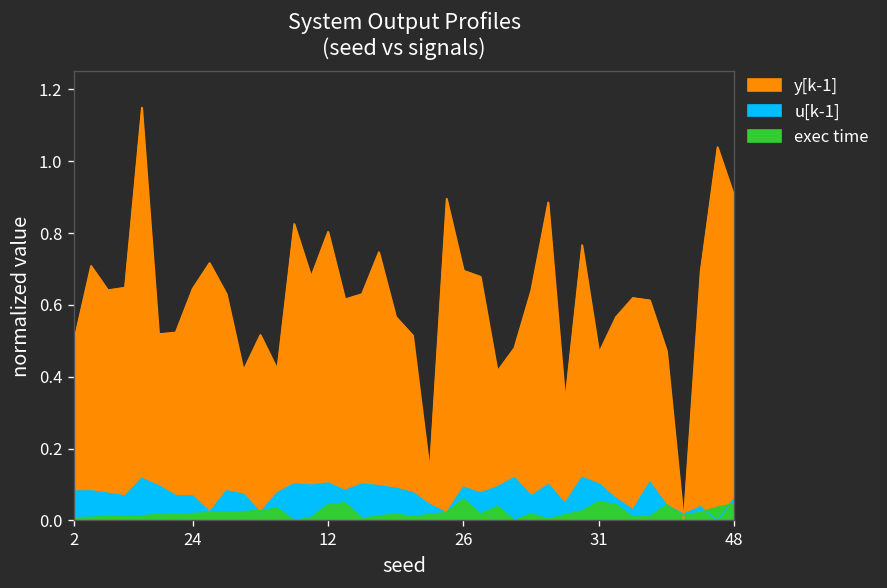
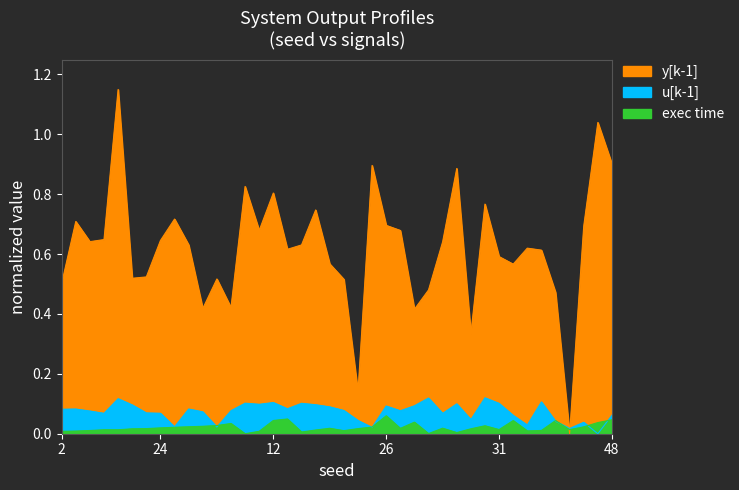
y[k-1], 31: 0.47 -> 0.59
exec time, 31: 0.05 -> 0.01
